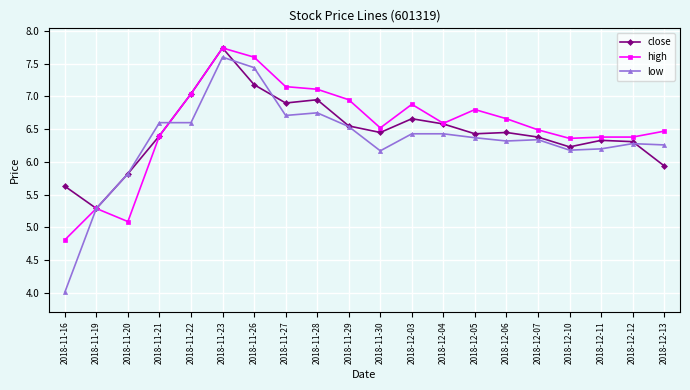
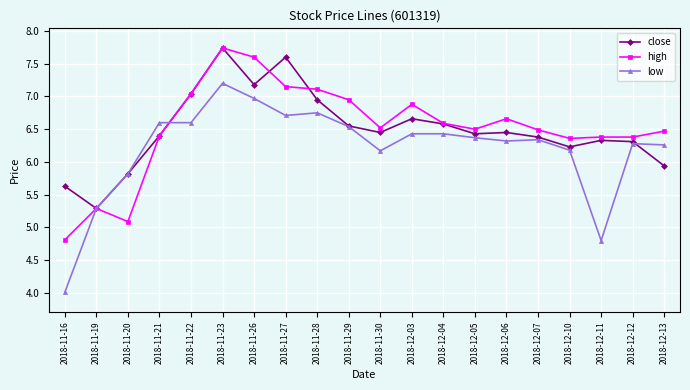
low, 2018-11-23: 7.6 -> 7.2
low, 2018-11-26: 7.4 -> 7.0
close, 2018-11-27: 6.9 -> 7.6
high, 2018-12-05: 6.8 -> 6.5
low, 2018-12-11: 6.2 -> 4.8
